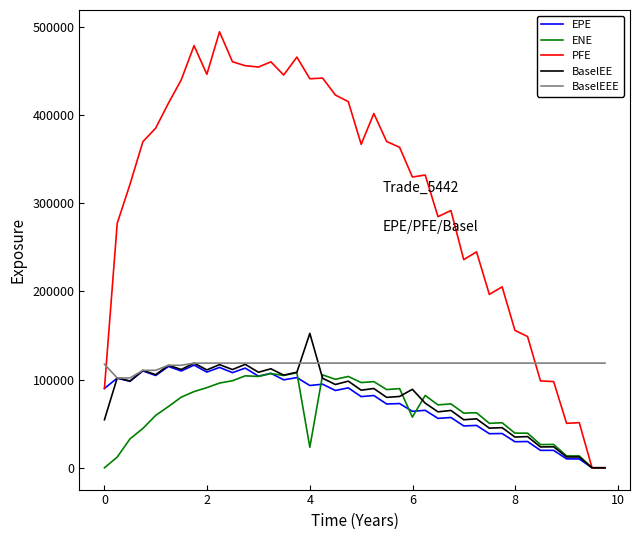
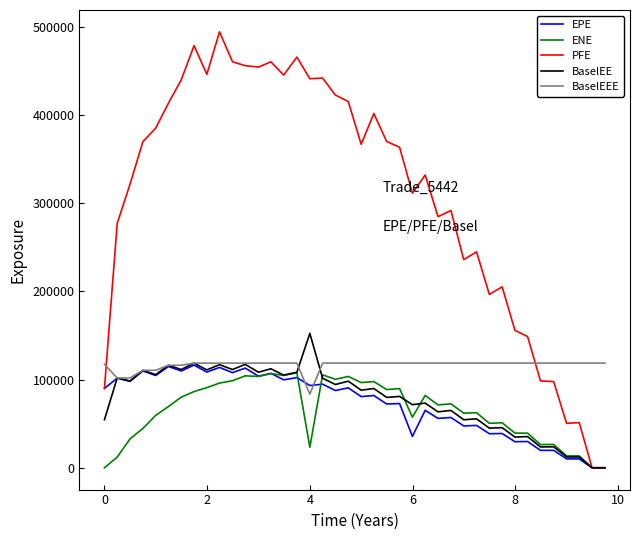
BaselEEE, 4: 120000 -> 80000
EPE, 6: 60000 -> 40000
PFE, 6: 330000 -> 310000
BaselEE, 6: 90000 -> 70000
